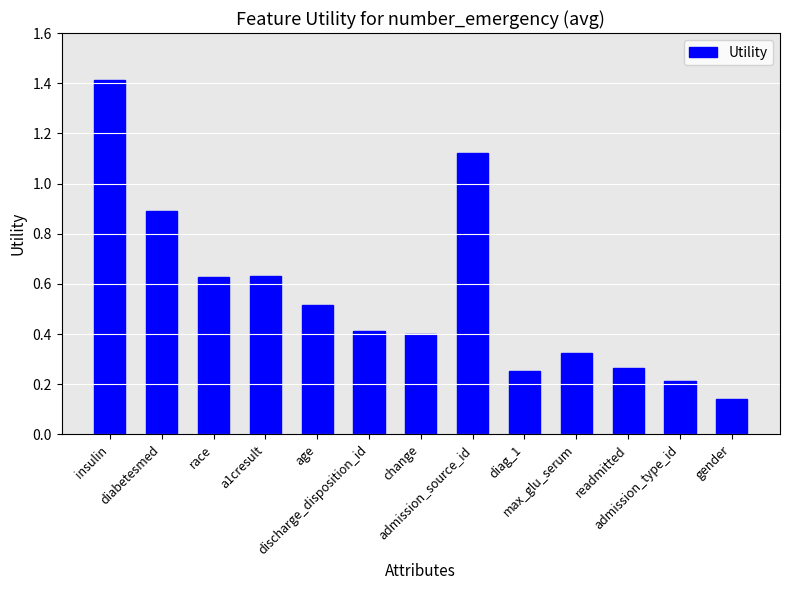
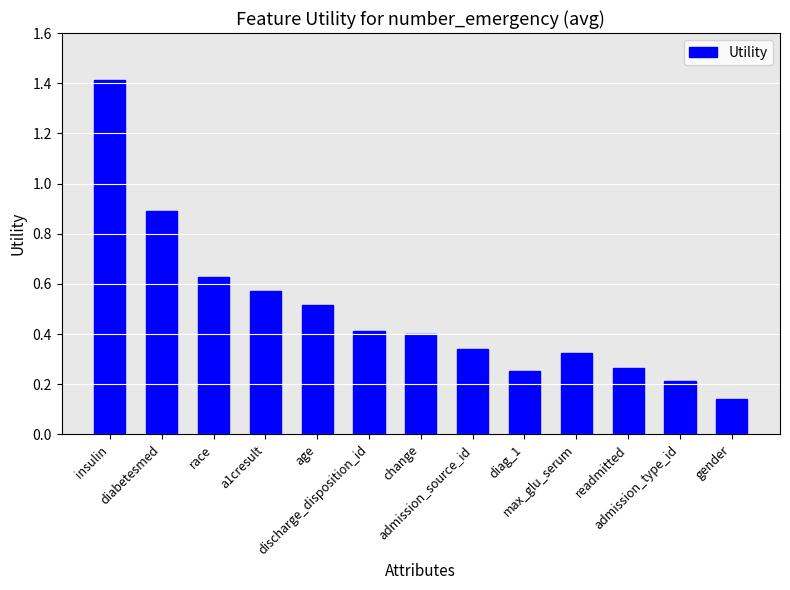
a1cresult: 0.63 -> 0.57
admission_source_id: 1.12 -> 0.34
